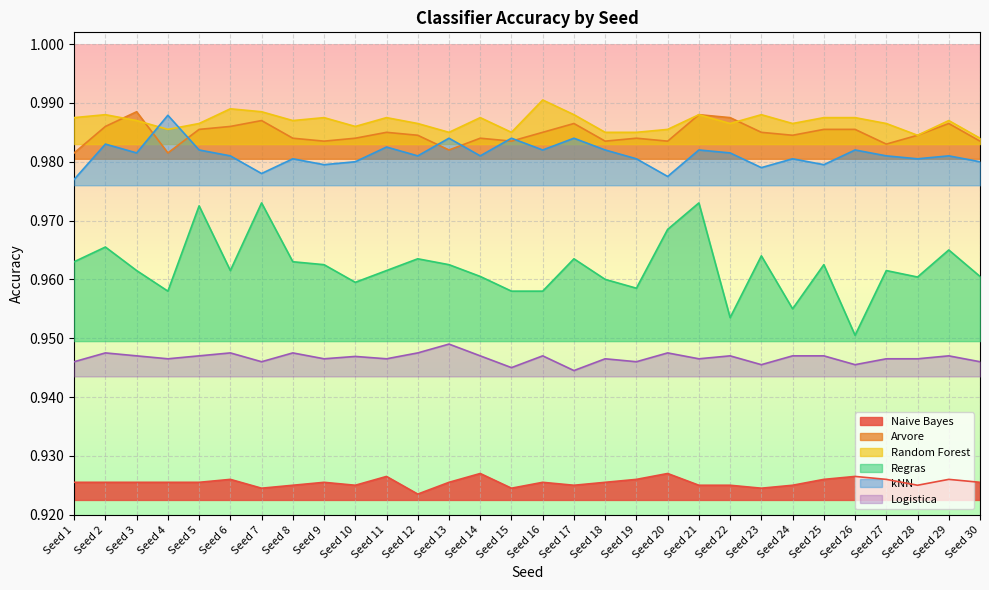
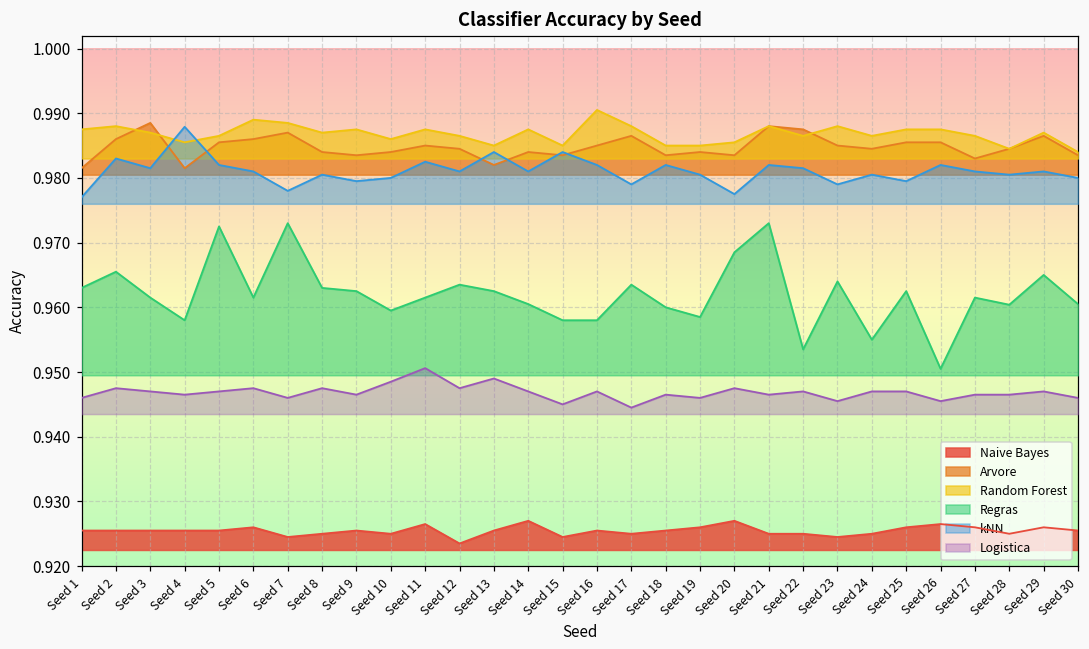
Logistica, Seed 10: 0.947 -> 0.949
Logistica, Seed 11: 0.947 -> 0.951
kNN, Seed 17: 0.984 -> 0.979
